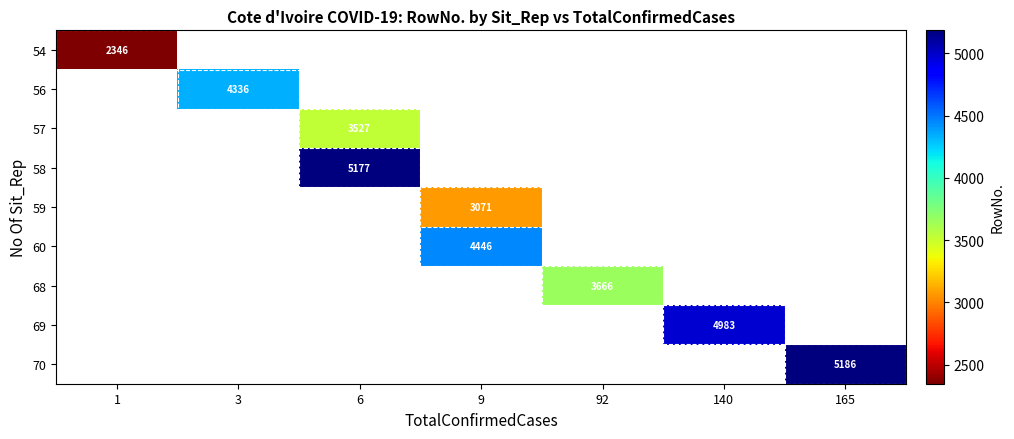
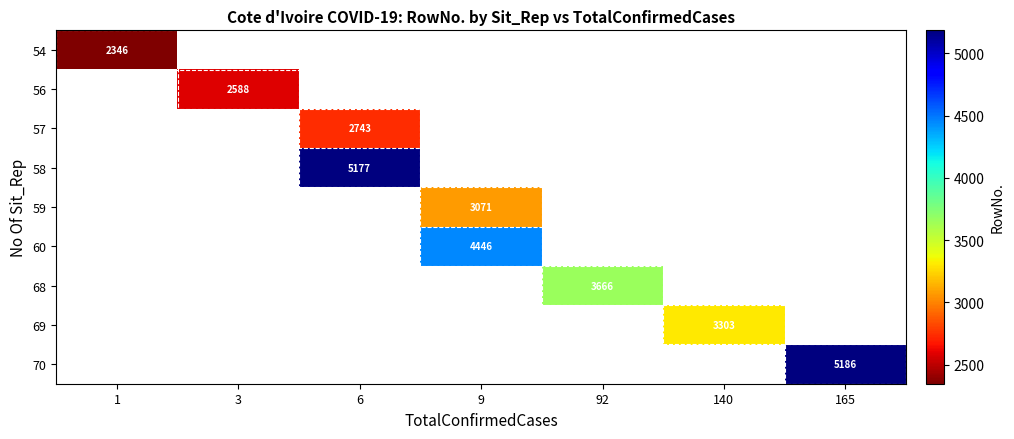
56, 3: 4336 -> 2588
57, 6: 3527 -> 2743
69, 140: 4983 -> 3303
